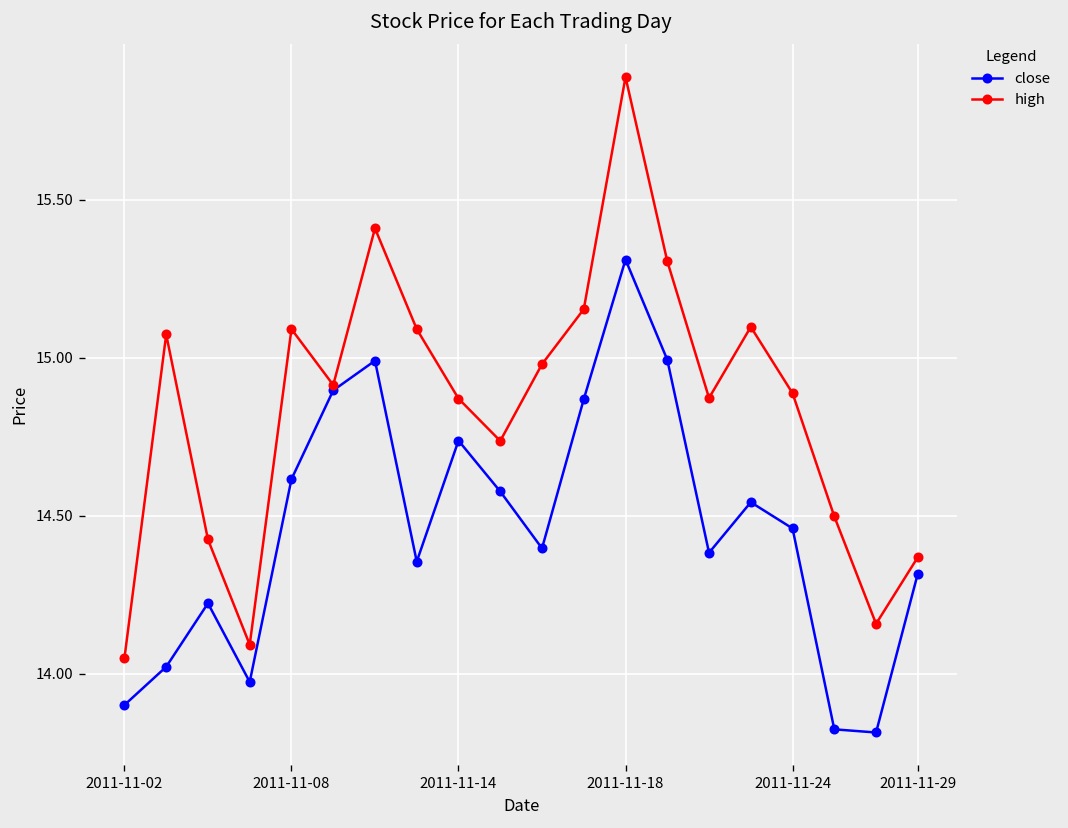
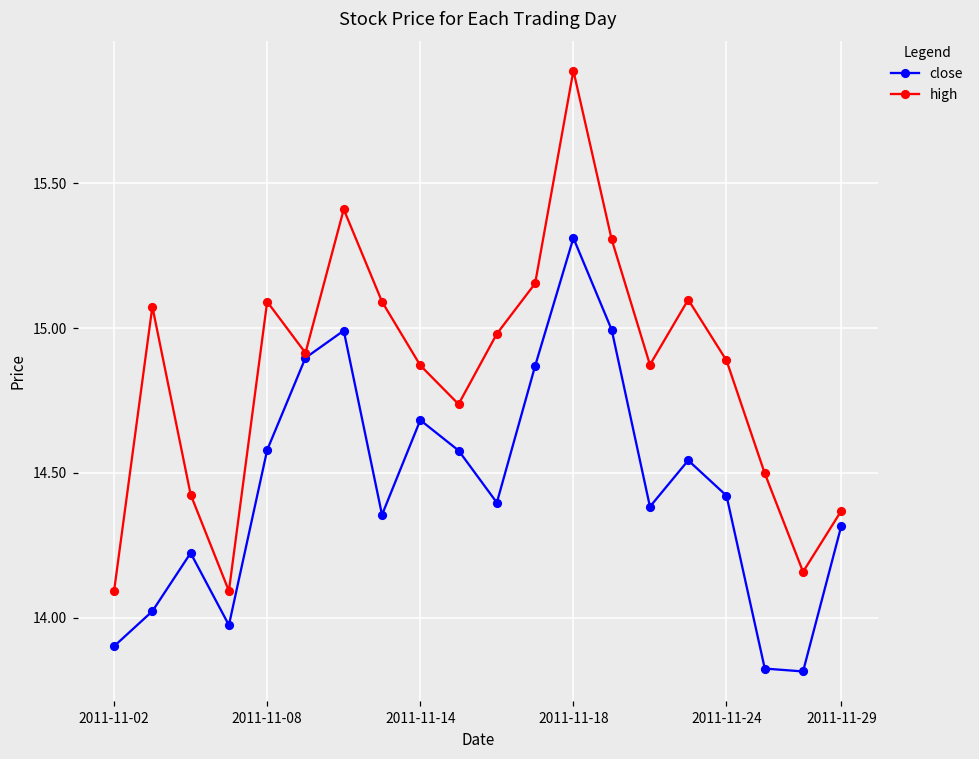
high, 2011-11-02: 14.05 -> 14.09
close, 2011-11-08: 14.62 -> 14.58
close, 2011-11-14: 14.74 -> 14.68
close, 2011-11-24: 14.46 -> 14.42
